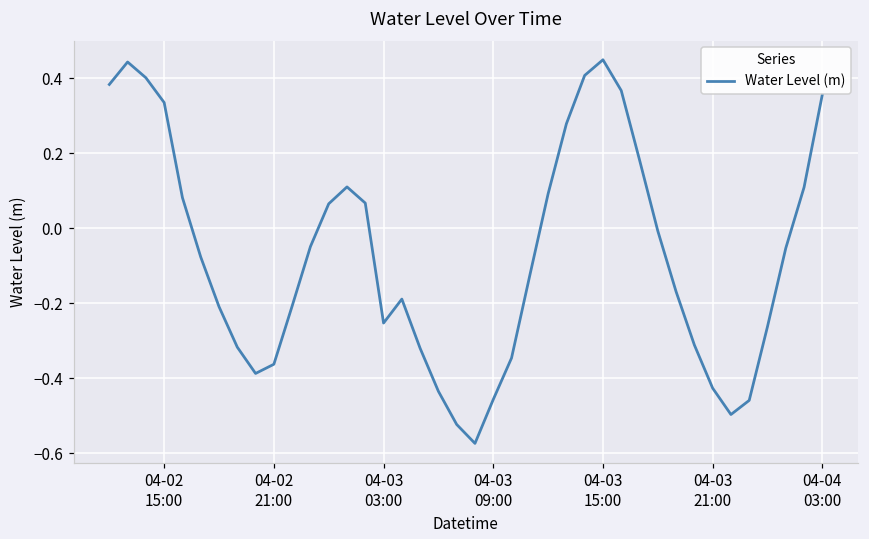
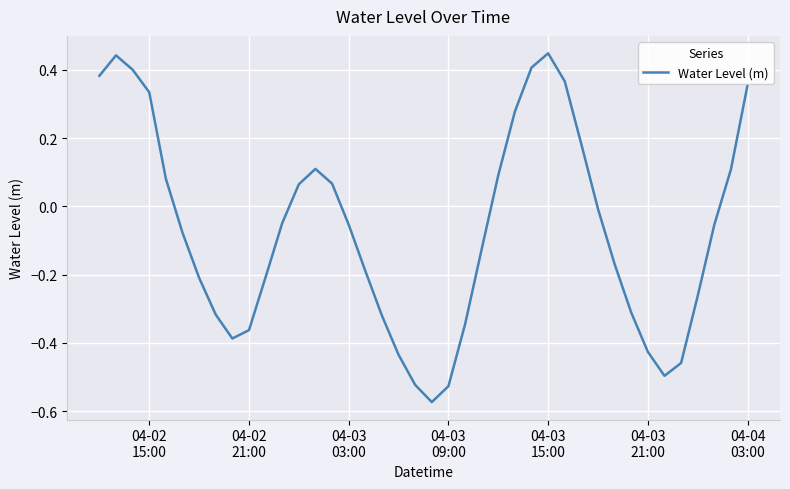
04-03 03:00: -0.25 -> -0.05
04-03 09:00: -0.46 -> -0.53
